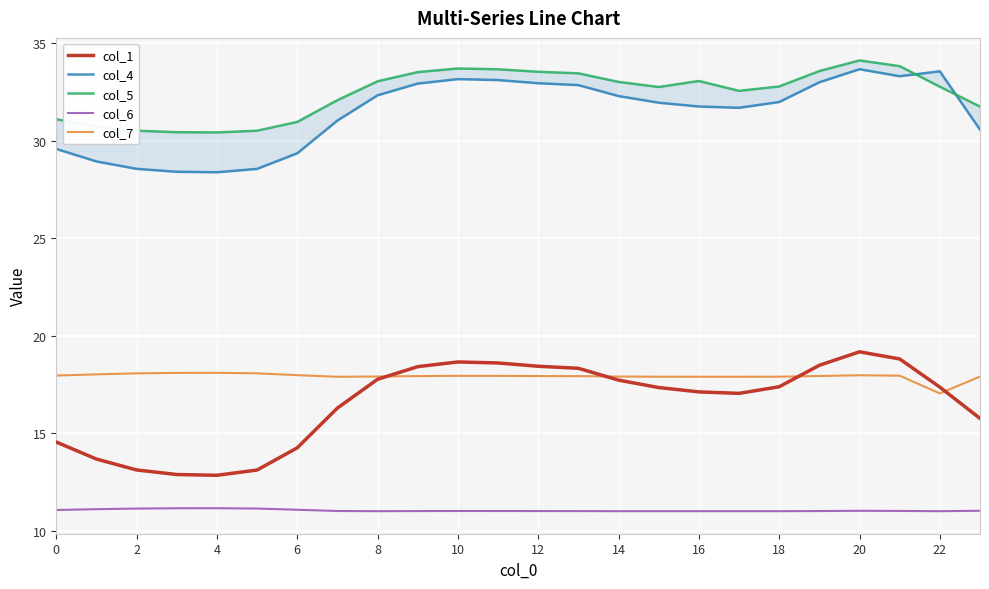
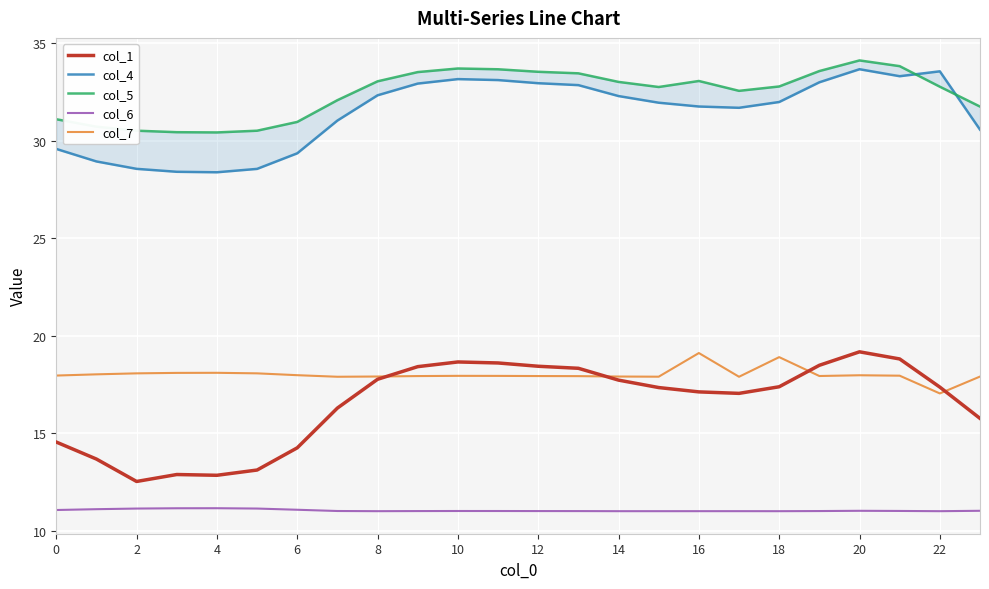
col_1, 2: 13.1 -> 12.5
col_7, 16: 17.9 -> 19.1
col_7, 18: 17.9 -> 18.9
